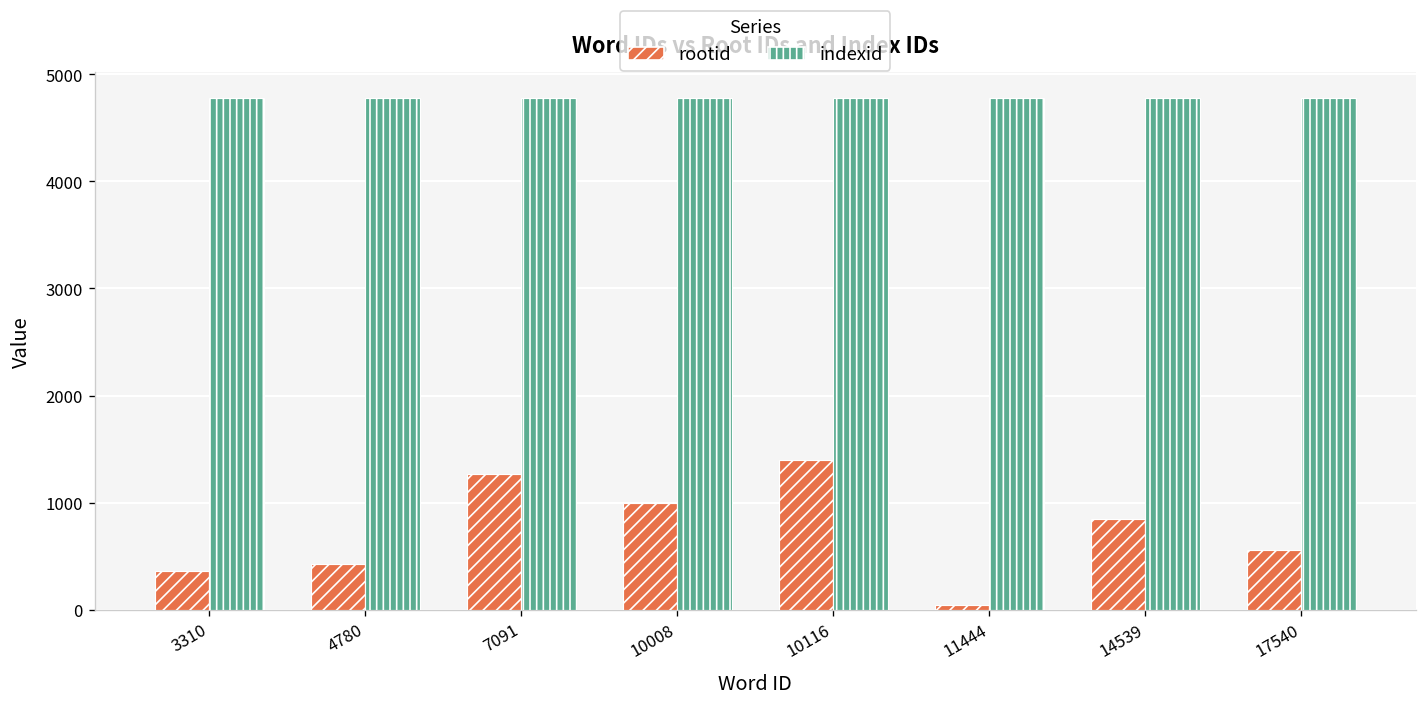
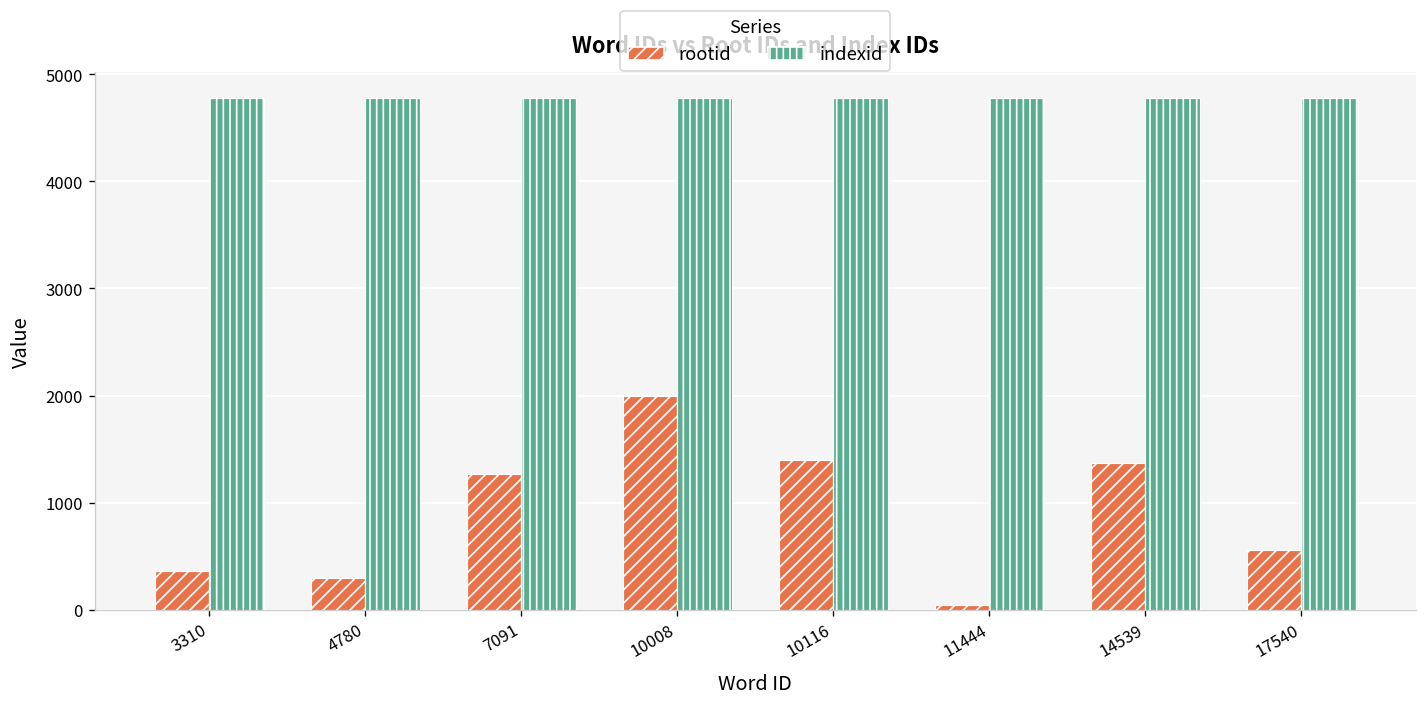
rootid, 4780: 400 -> 300
rootid, 10008: 1000 -> 2000
rootid, 14539: 900 -> 1400
